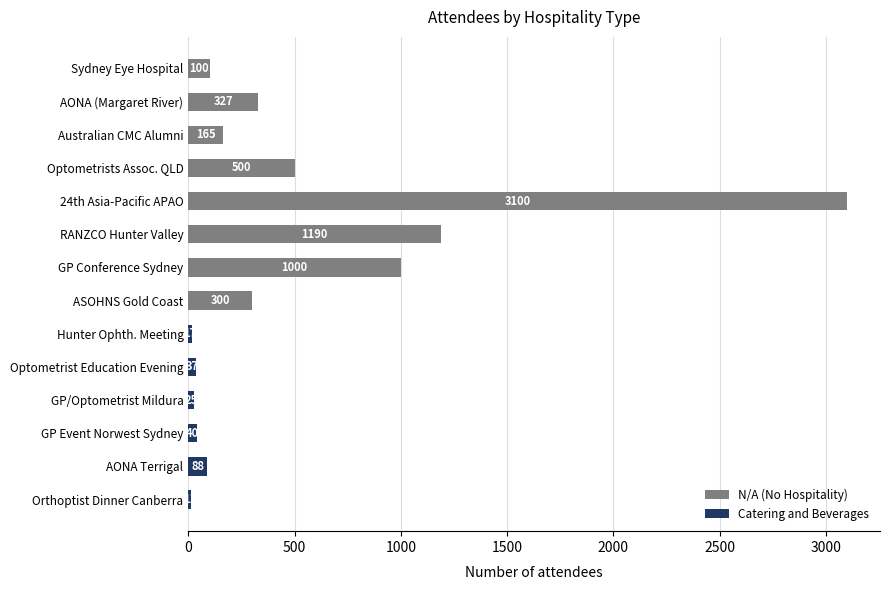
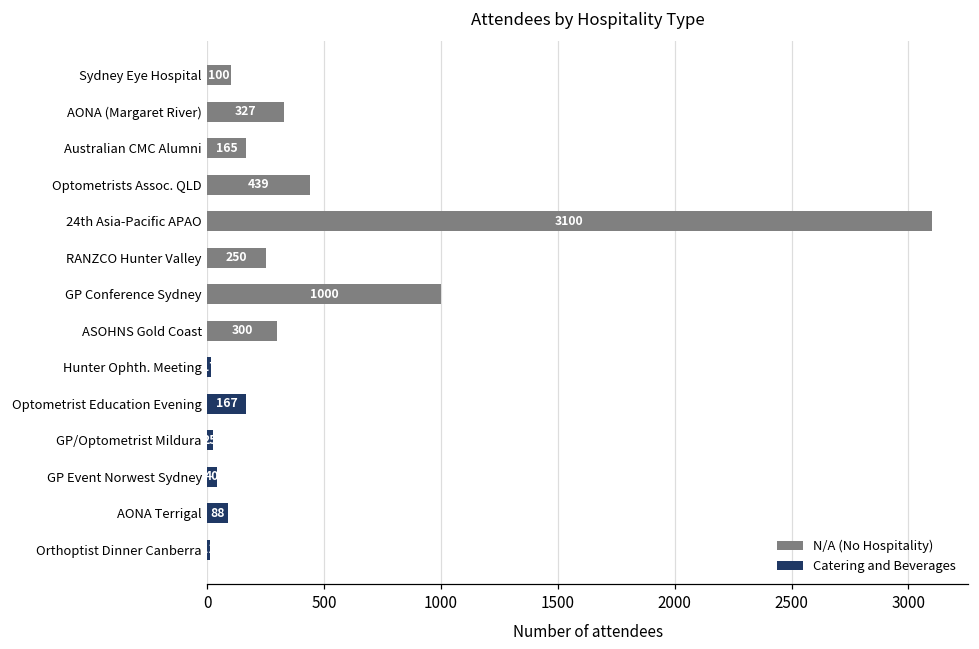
N/A (No Hospitality), Optometrists Assoc. QLD: 500 -> 439
N/A (No Hospitality), RANZCO Hunter Valley: 1190 -> 250
Catering and Beverages, Optometrist Education Evening: 37 -> 167
